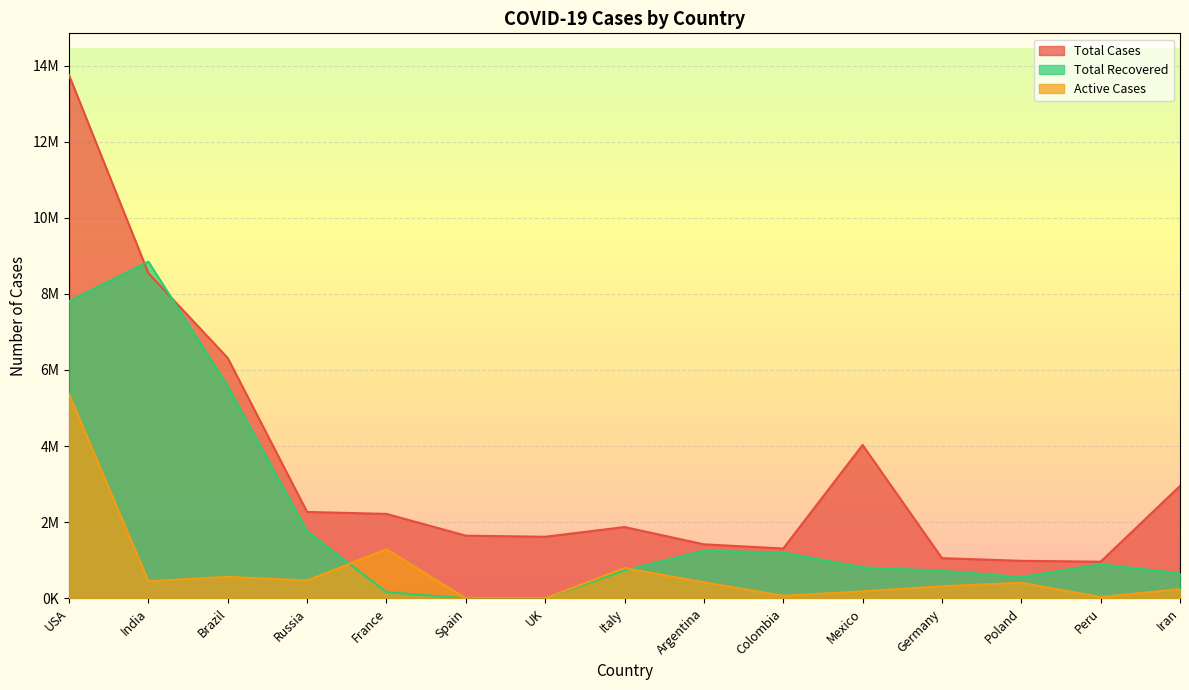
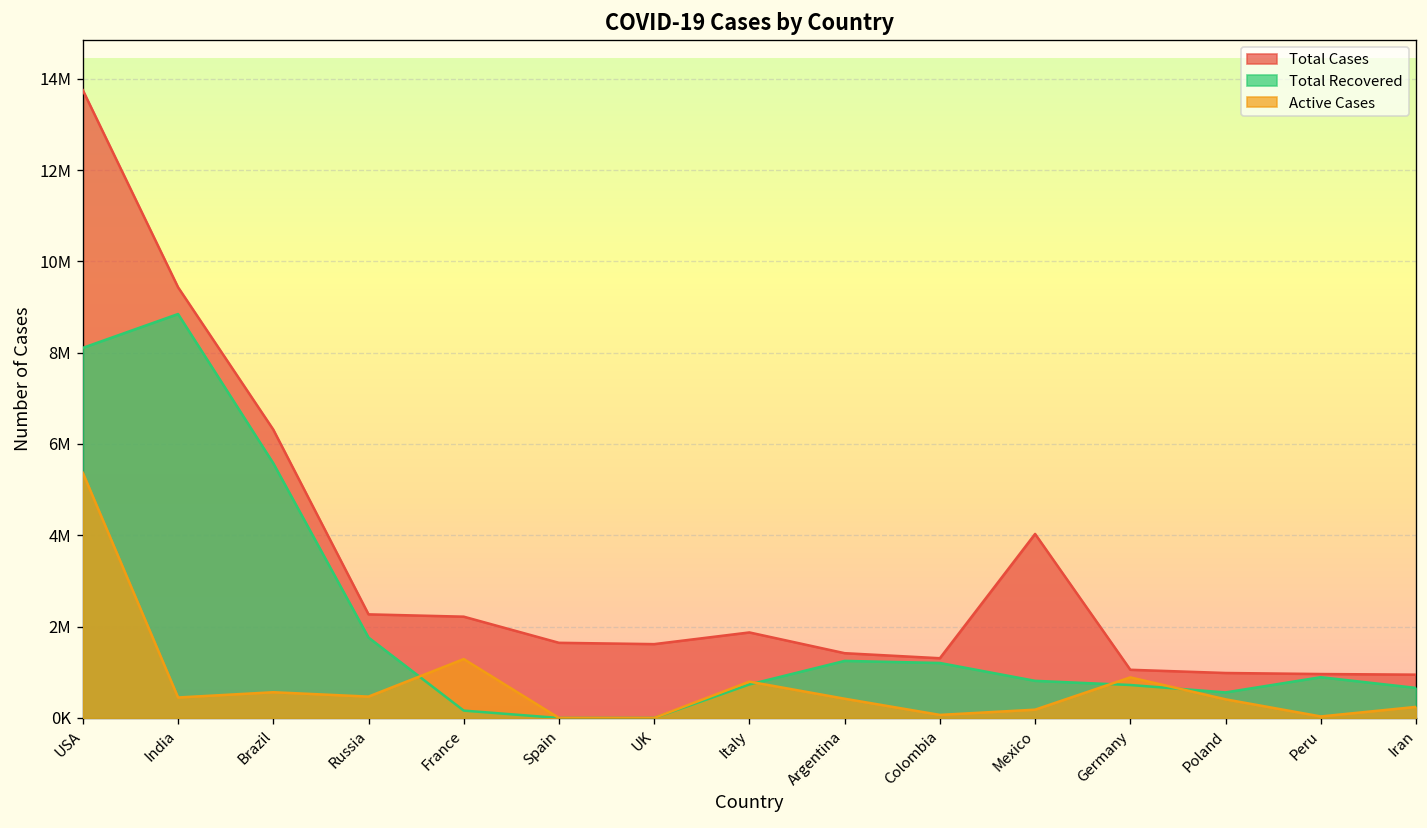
Total Recovered, USA: 7800000 -> 8100000
Total Cases, India: 8500000 -> 9400000
Active Cases, Germany: 300000 -> 900000
Total Cases, Iran: 3000000 -> 900000
